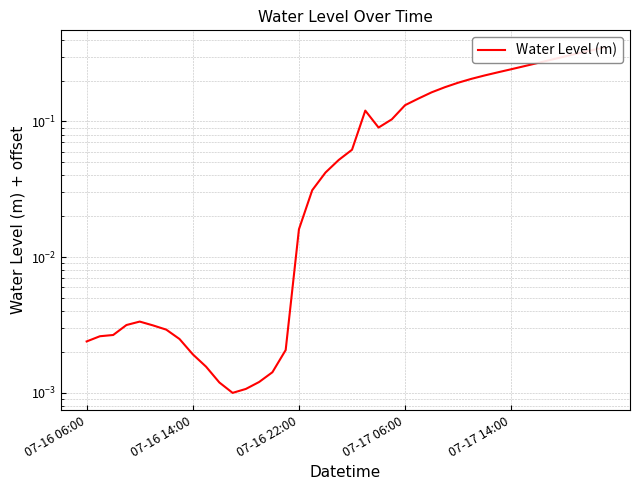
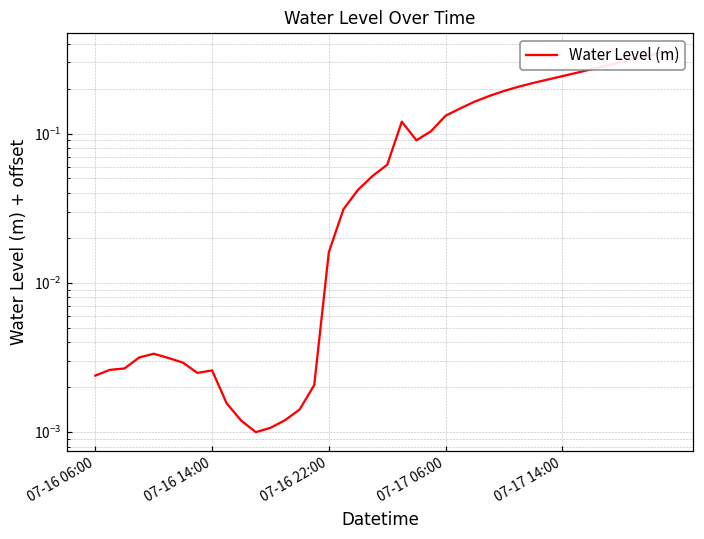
07-16 14:00: 0.0019 -> 0.0026
